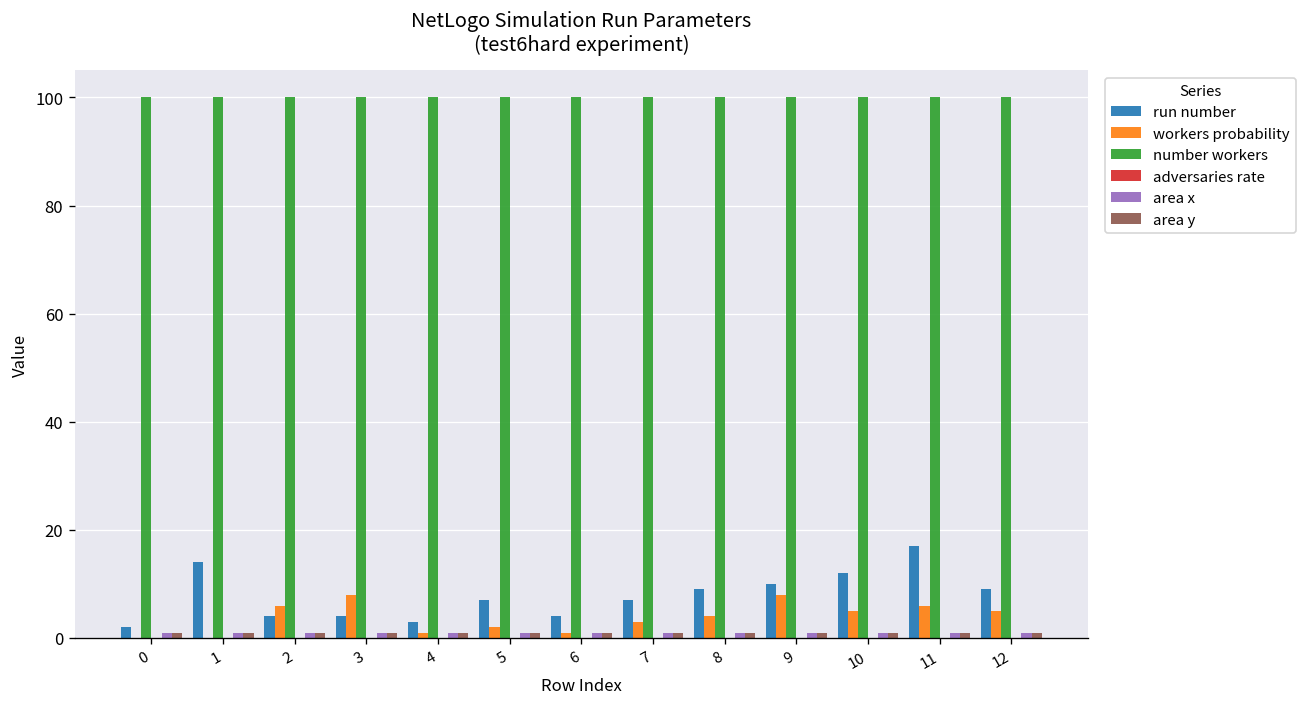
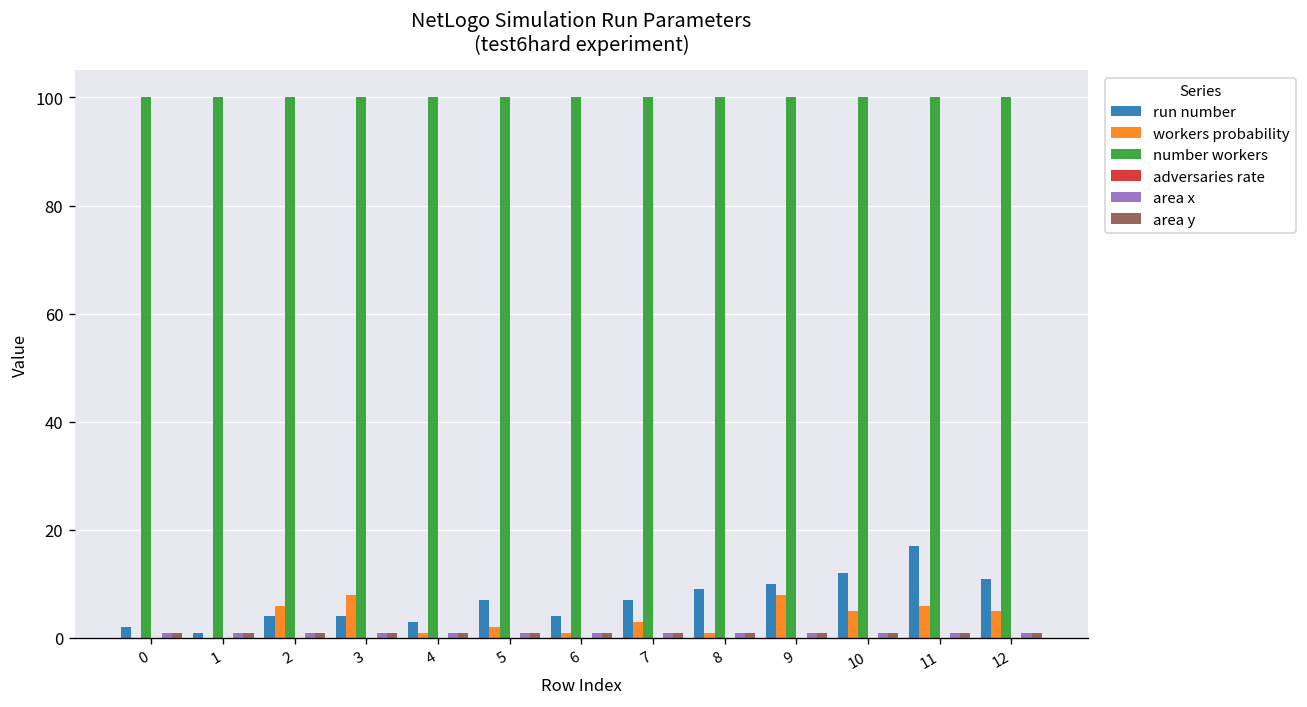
run number, 1: 14 -> 1
workers probability, 8: 4 -> 1
run number, 12: 9 -> 11
